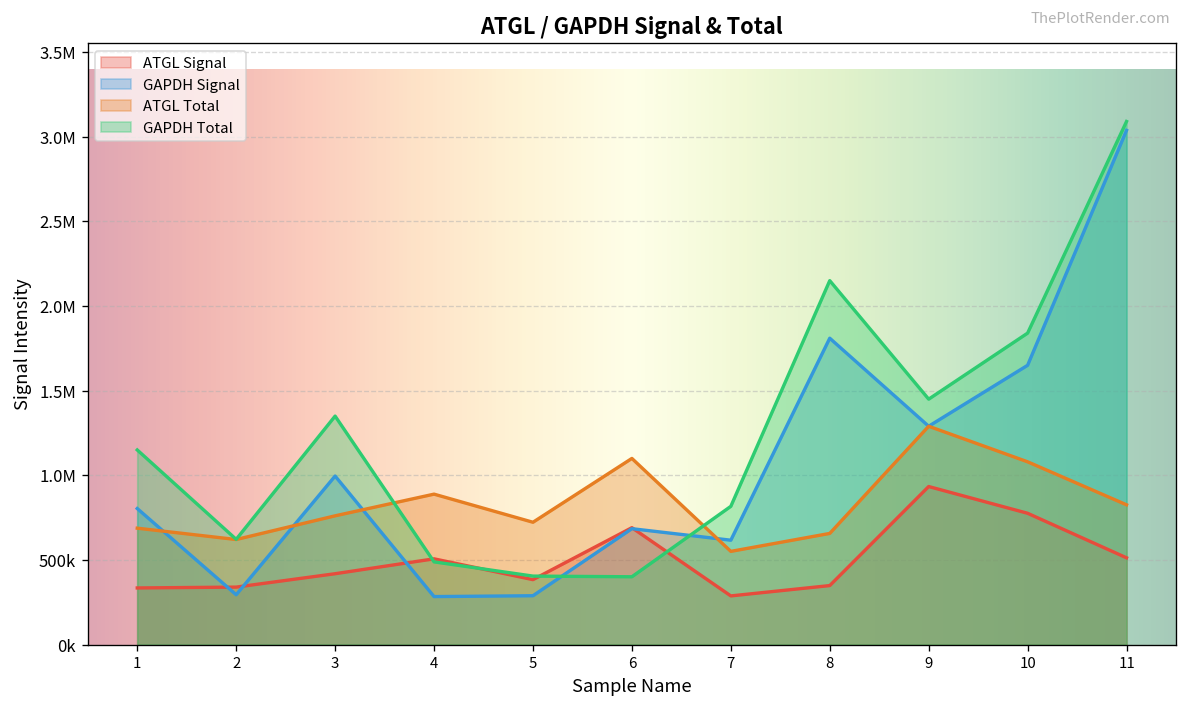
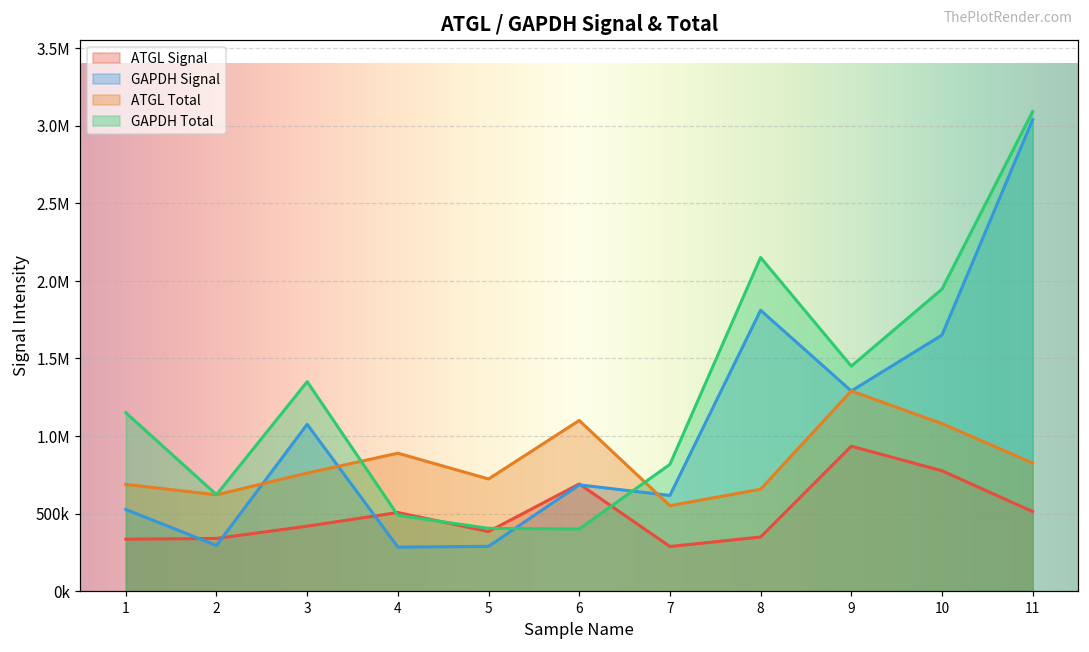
GAPDH Signal, 1: 800000 -> 530000
GAPDH Signal, 3: 1000000 -> 1080000
GAPDH Total, 10: 1840000 -> 1950000
